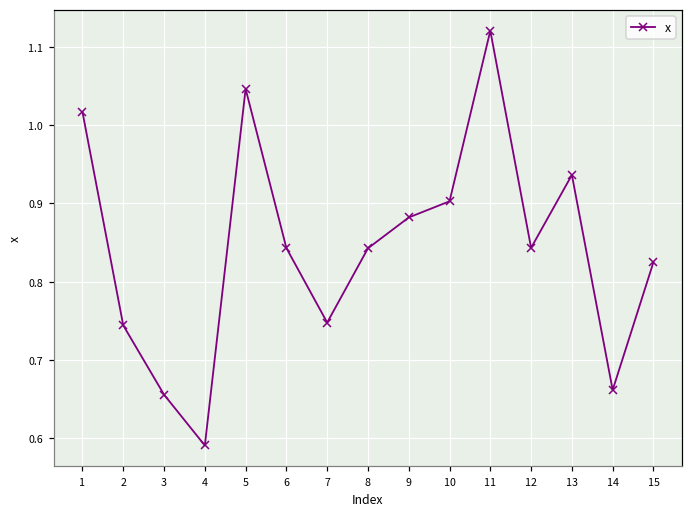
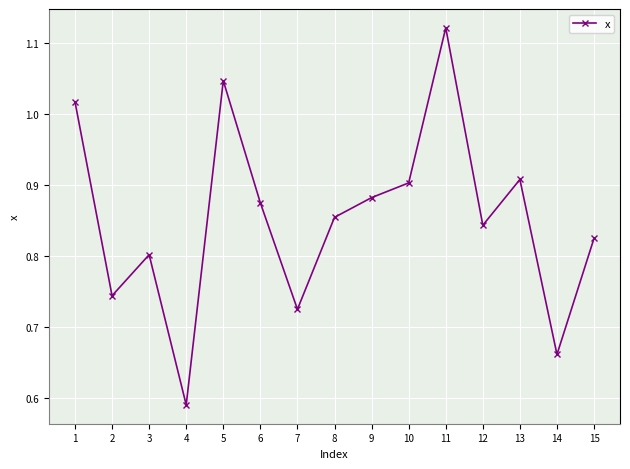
3: 0.66 -> 0.80
6: 0.84 -> 0.87
7: 0.75 -> 0.72
8: 0.84 -> 0.85
13: 0.94 -> 0.91
